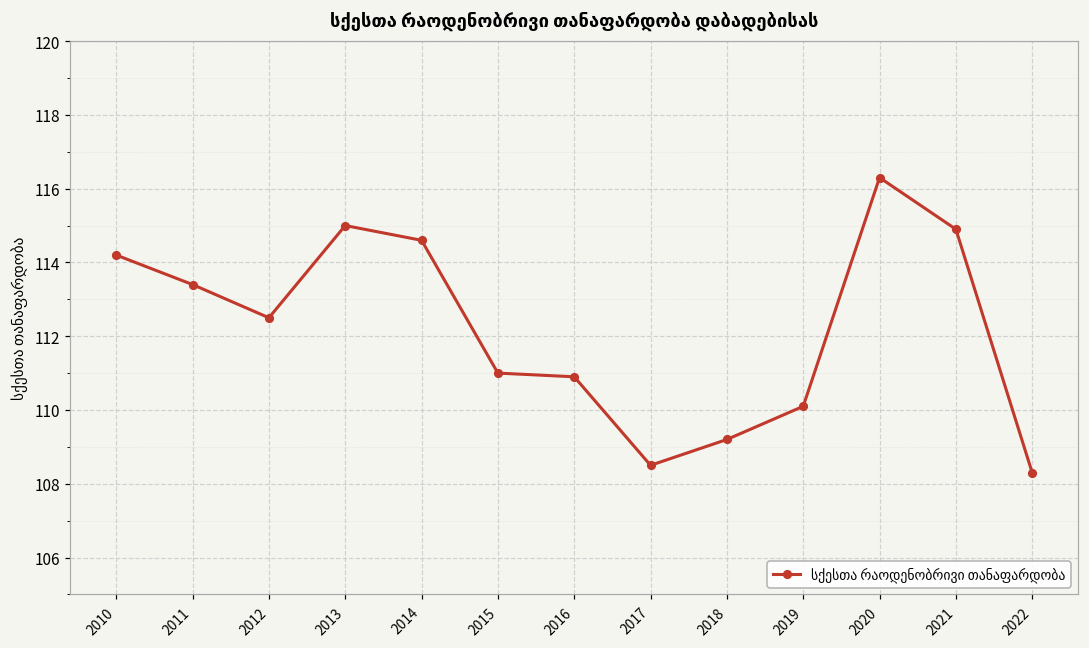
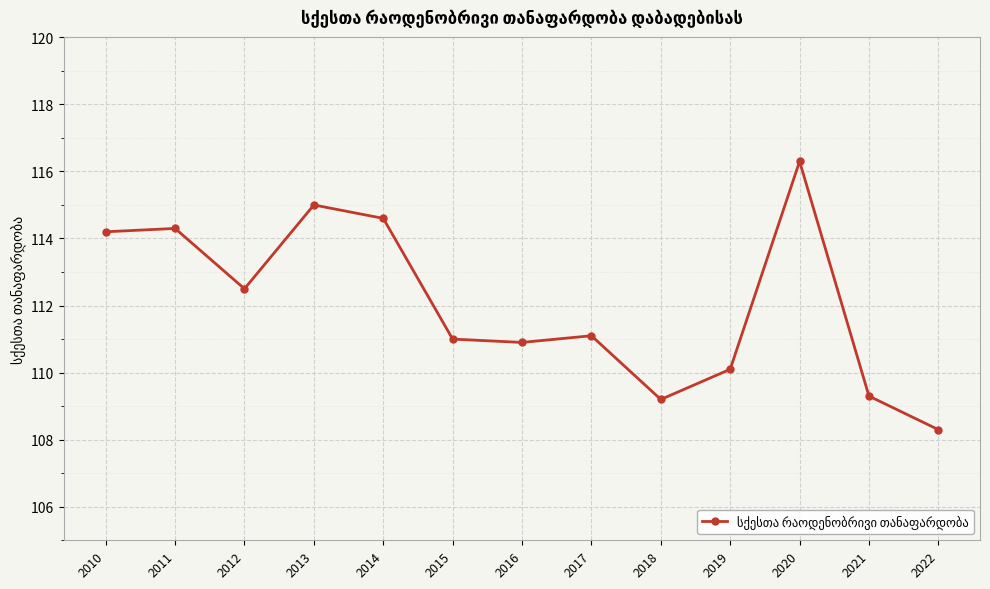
2011: 113.4 -> 114.3
2017: 108.5 -> 111.1
2021: 114.9 -> 109.3
